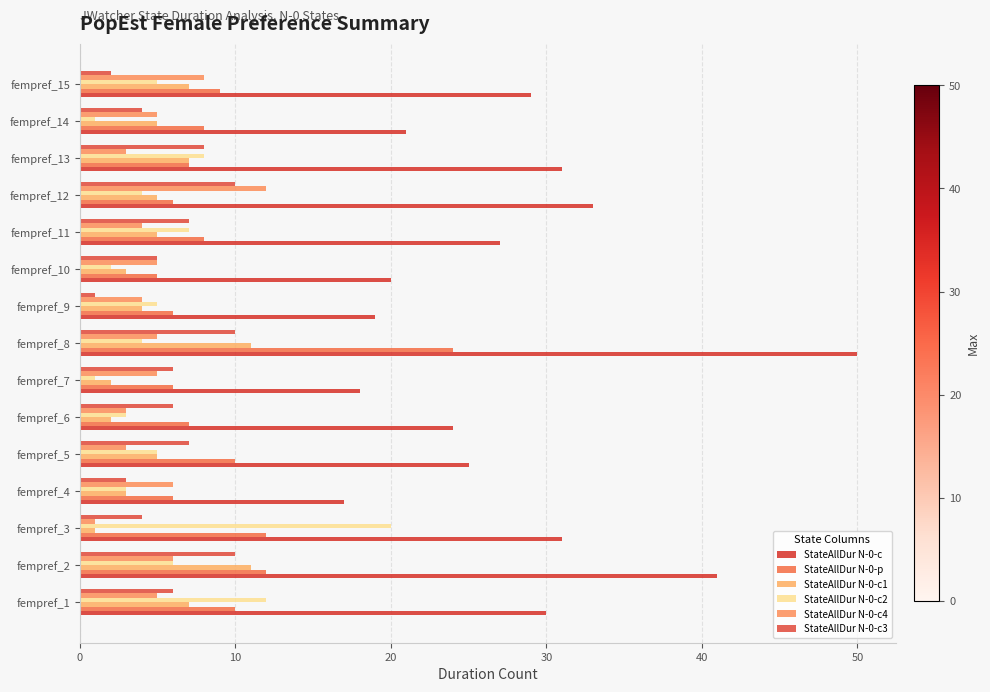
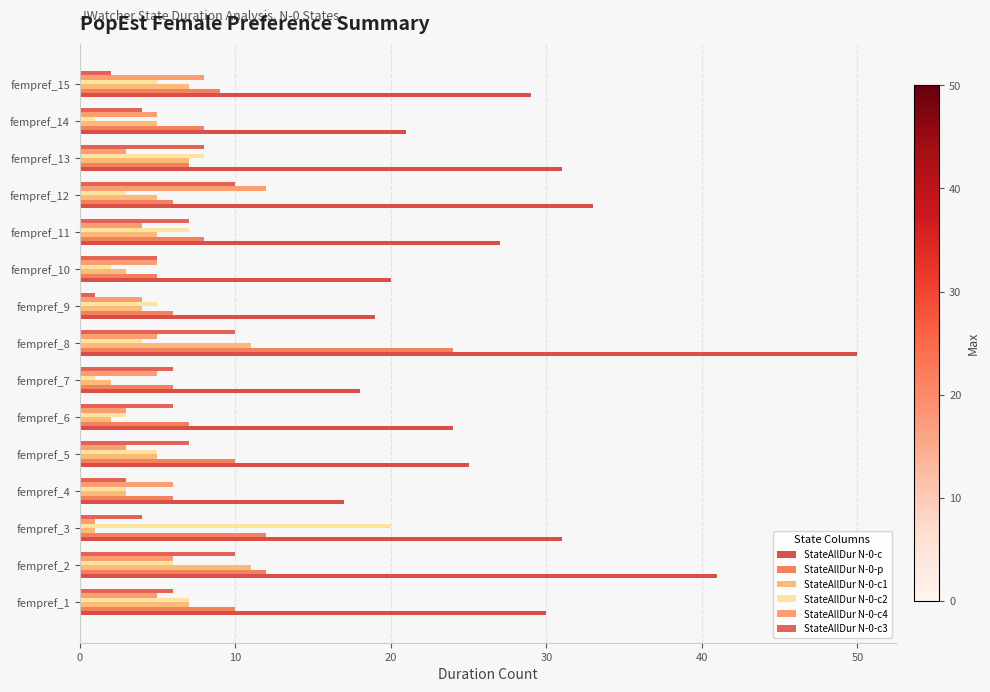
StateAllDur N-0-c2, fempref_12: 4 -> 3
StateAllDur N-0-c2, fempref_1: 12 -> 7
